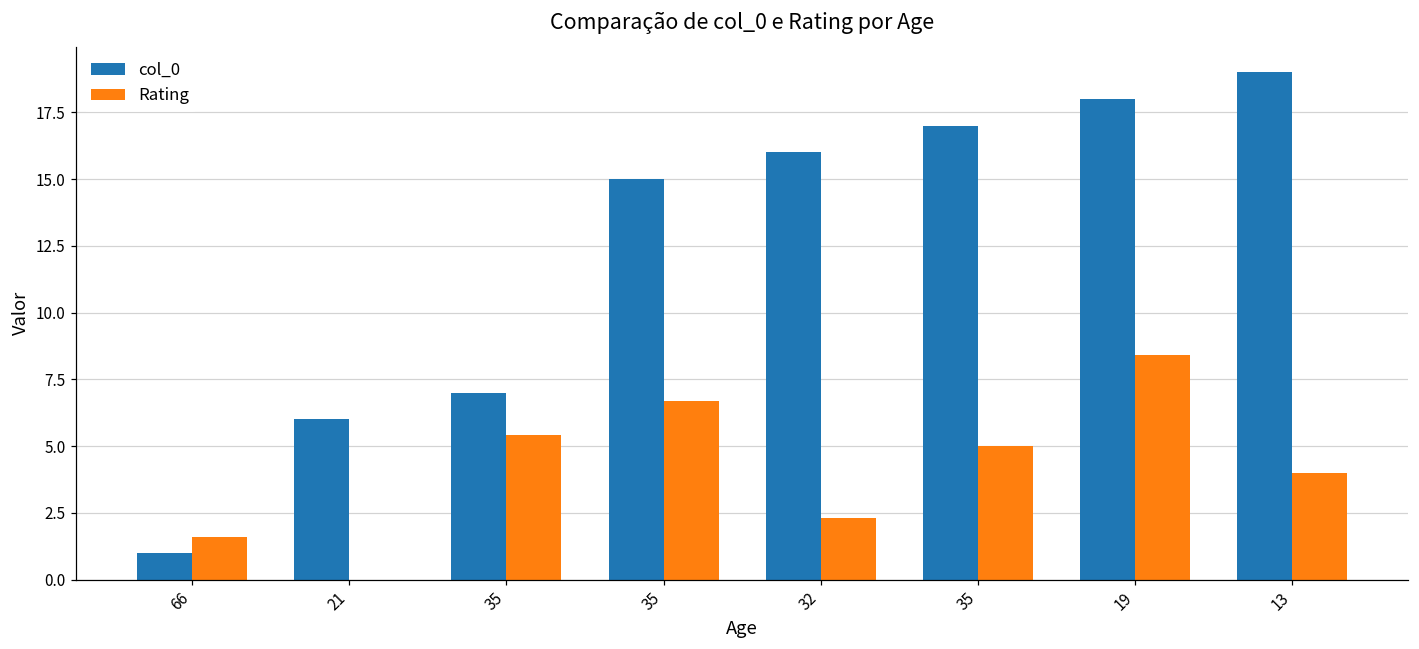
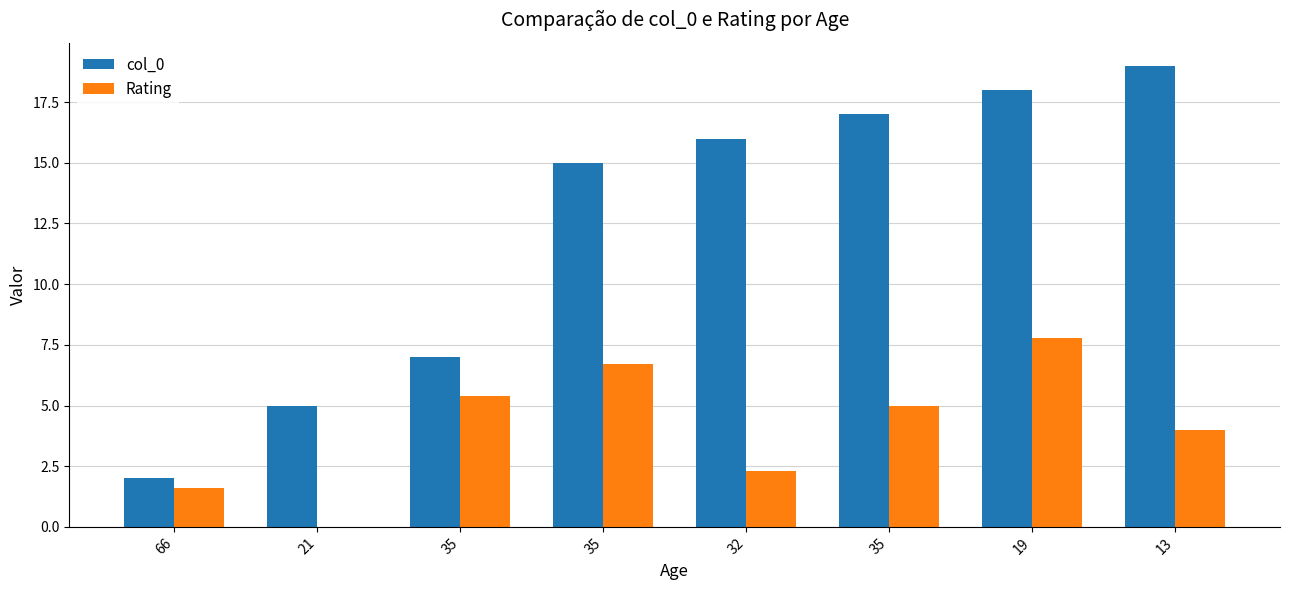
col_0, 66: 1 -> 2
col_0, 21: 6 -> 5
Rating, 19: 8.4 -> 7.8
